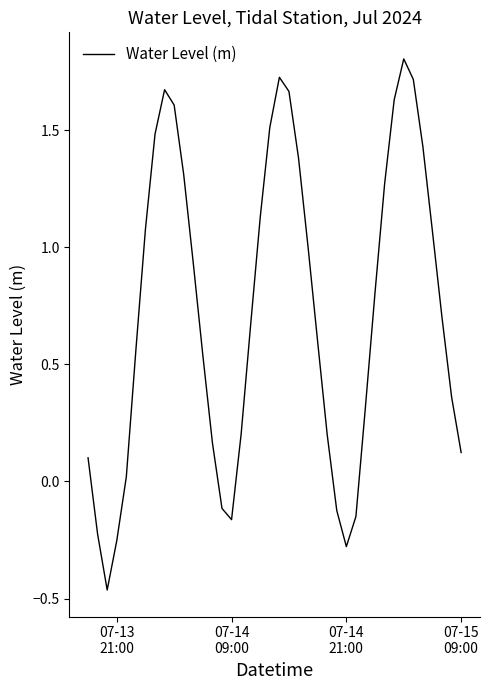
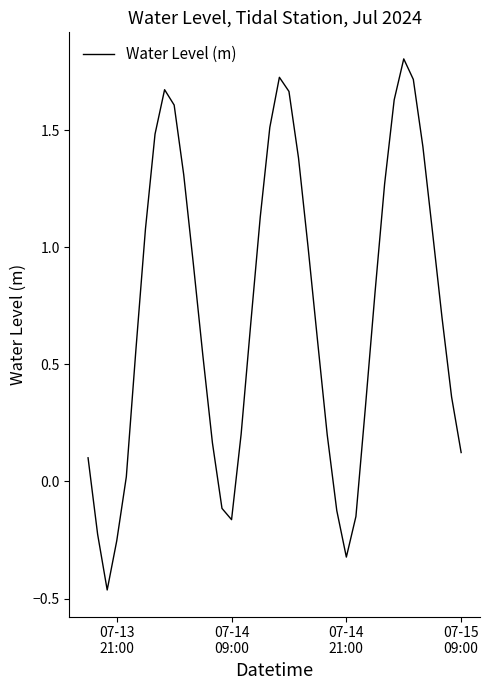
07-14 21:00: -0.28 -> -0.32
